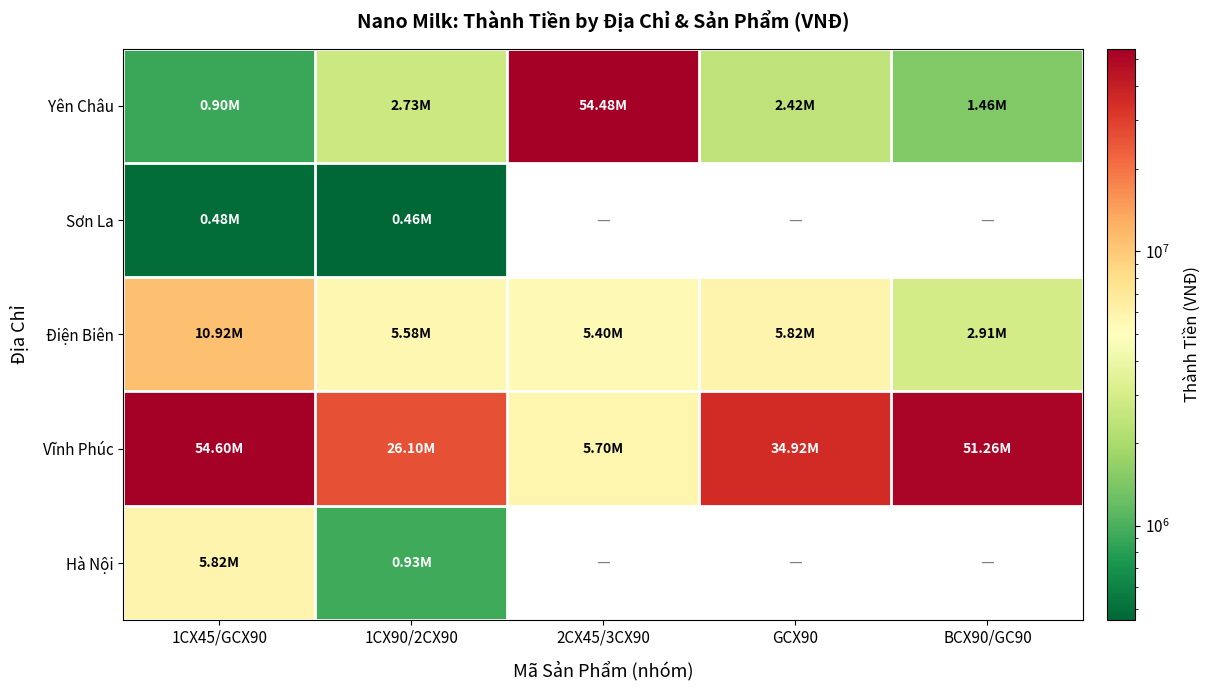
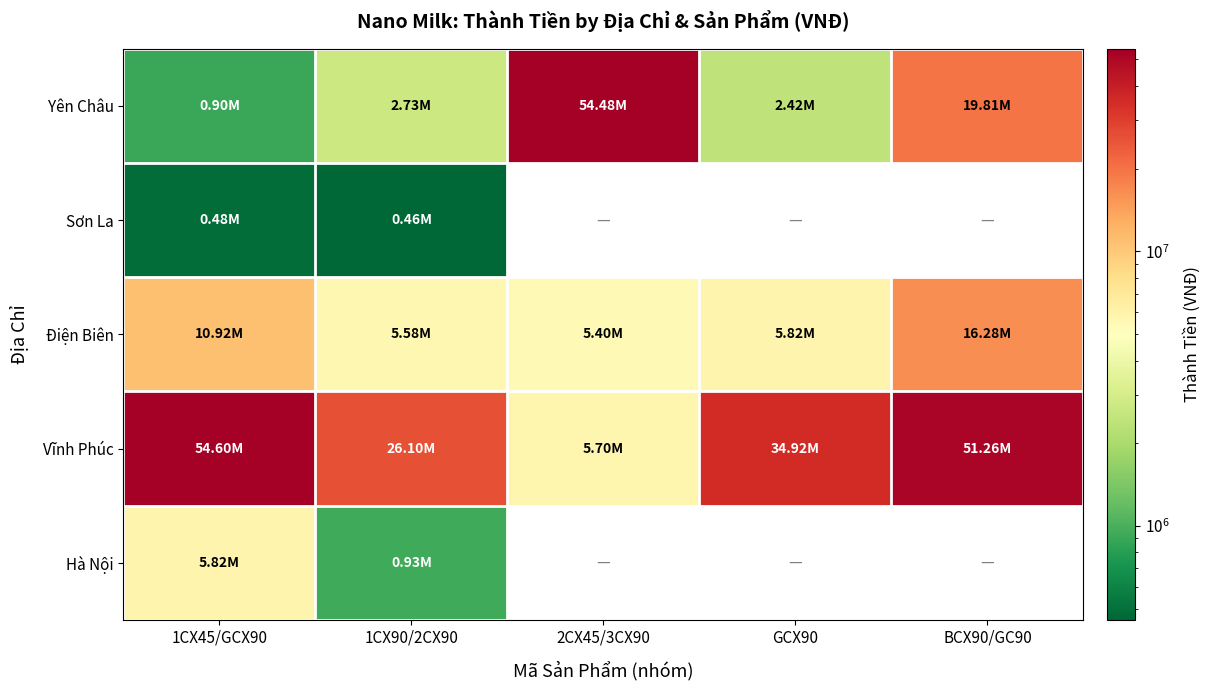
Yên Châu, BCX90/GC90: 1.46M -> 19.81M
Điện Biên, BCX90/GC90: 2.91M -> 16.28M
